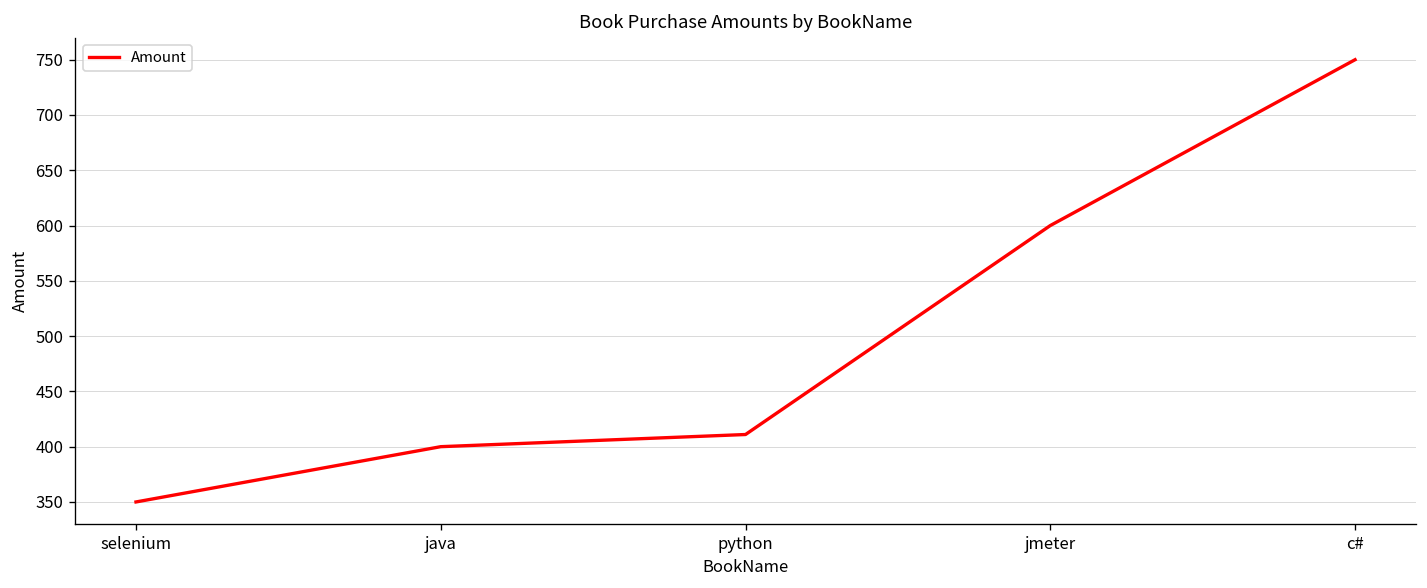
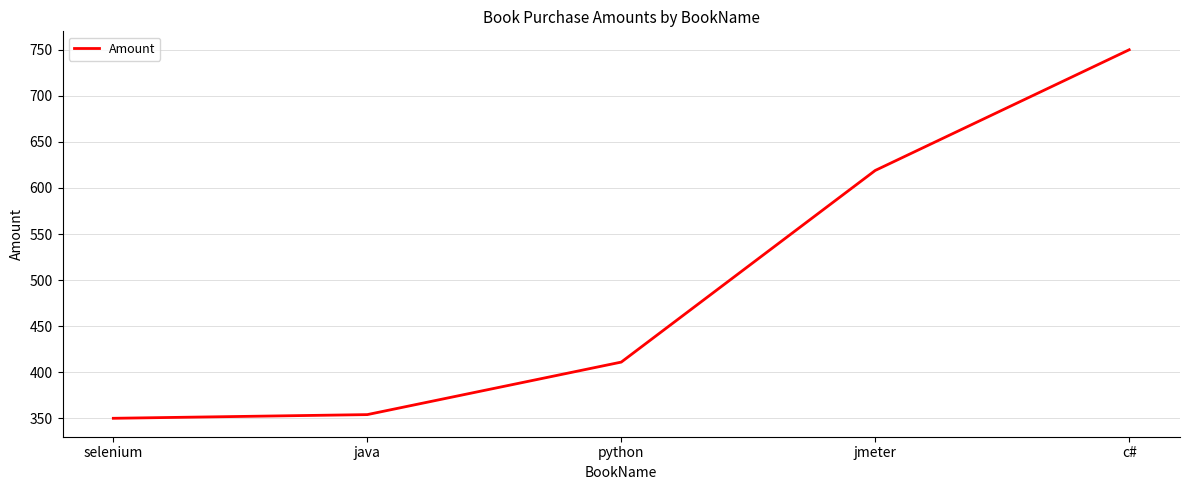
java: 400 -> 350
jmeter: 600 -> 620
